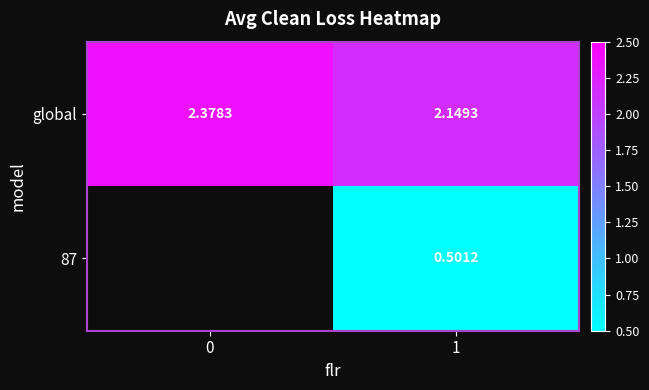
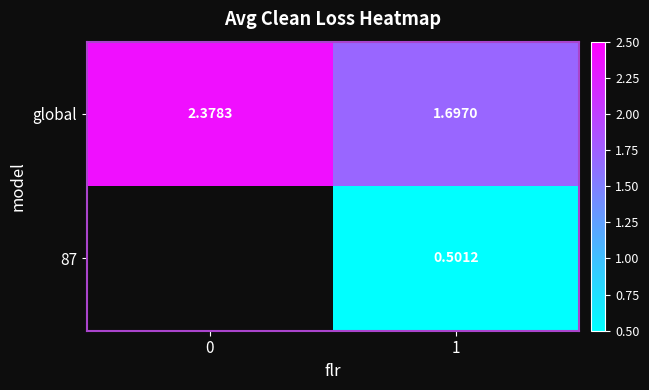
global, 1: 2.1493 -> 1.6970
